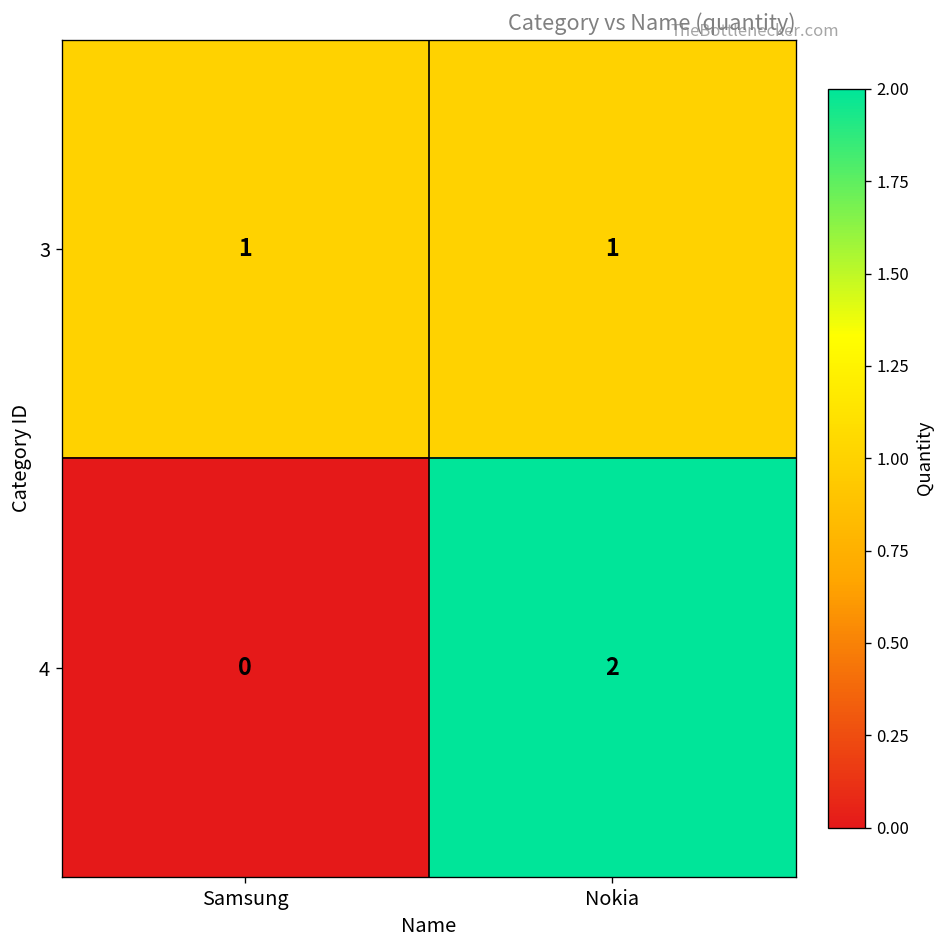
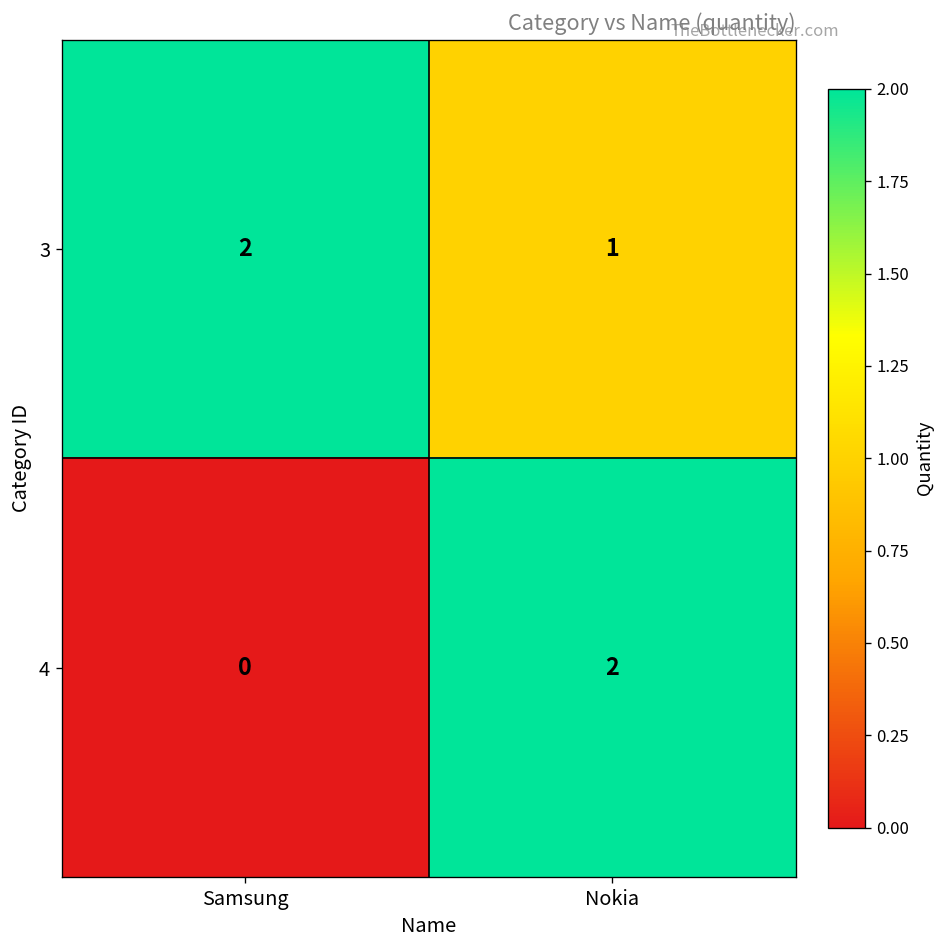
3, Samsung: 1 -> 2
